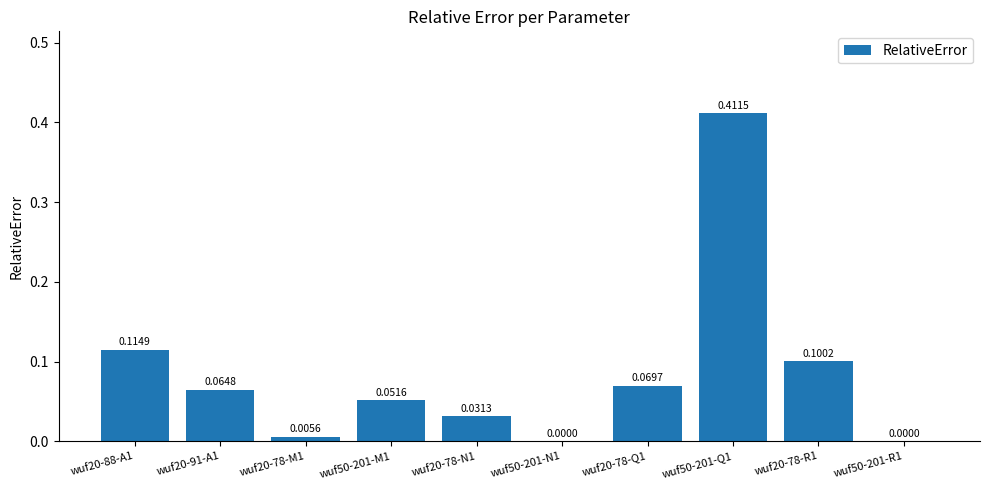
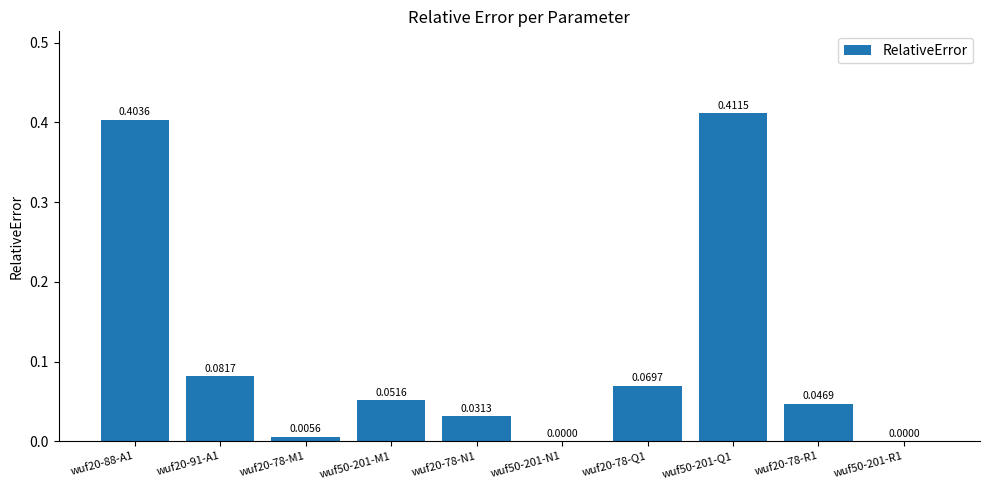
wuf20-88-A1: 0.1149 -> 0.4036
wuf20-91-A1: 0.0648 -> 0.0817
wuf20-78-R1: 0.1002 -> 0.0469
